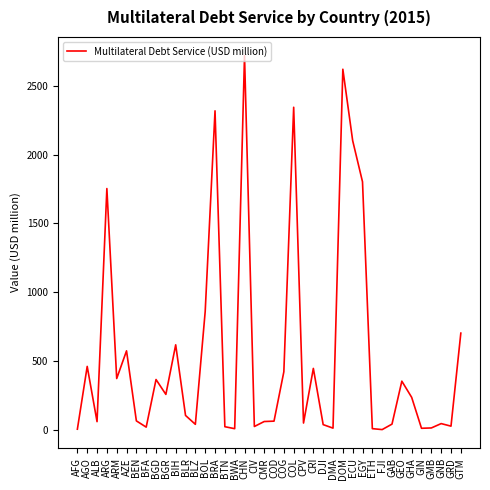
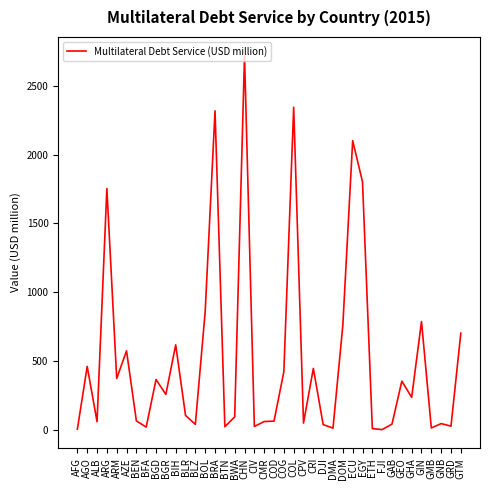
BWA: 10 -> 90
DOM: 2620 -> 760
GIN: 10 -> 790
